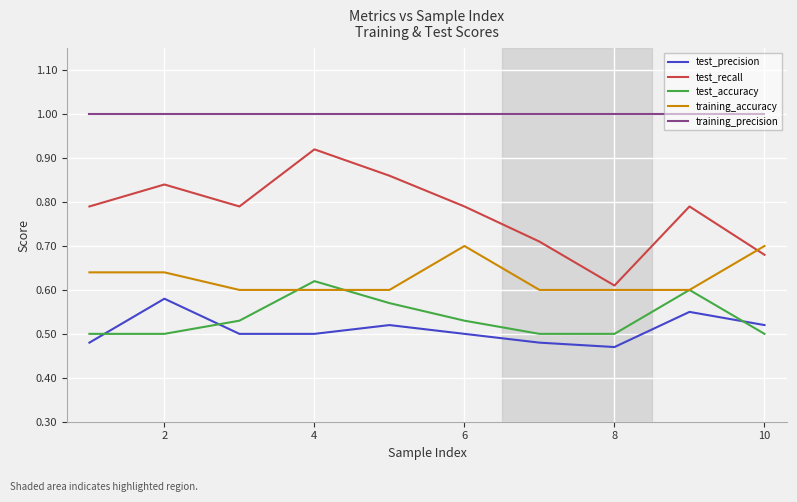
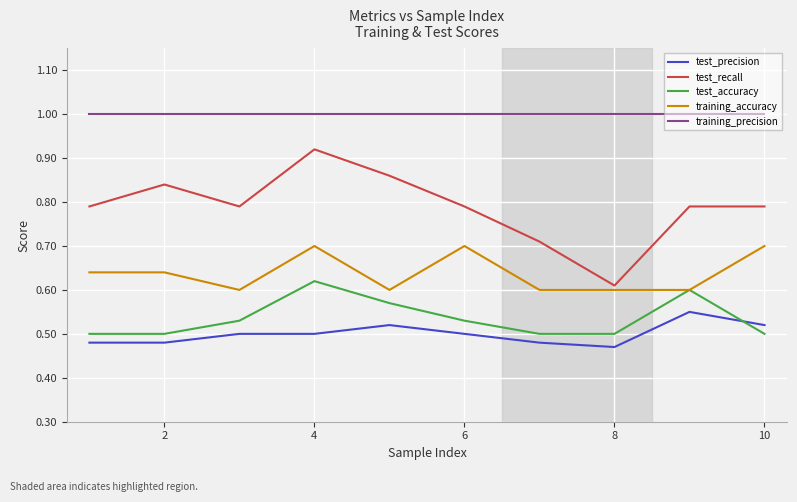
test_precision, 2: 0.58 -> 0.48
training_accuracy, 4: 0.6 -> 0.7
test_recall, 10: 0.68 -> 0.79
